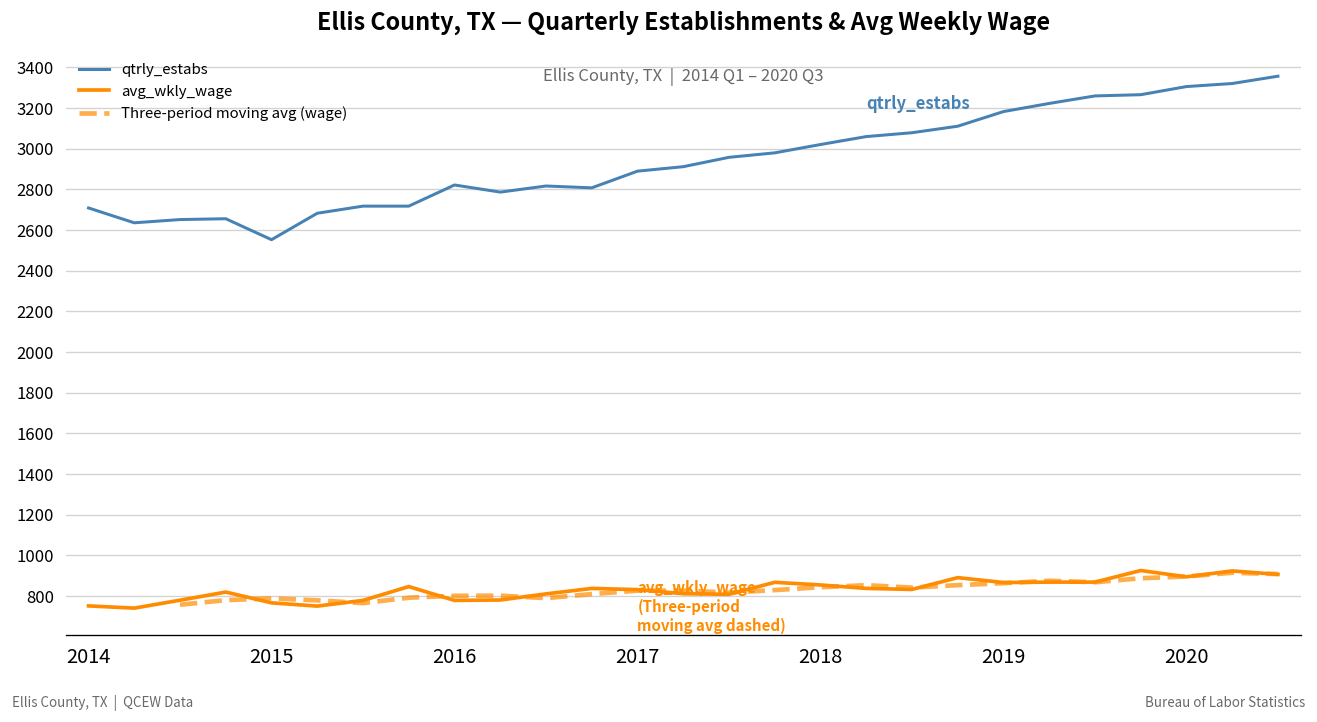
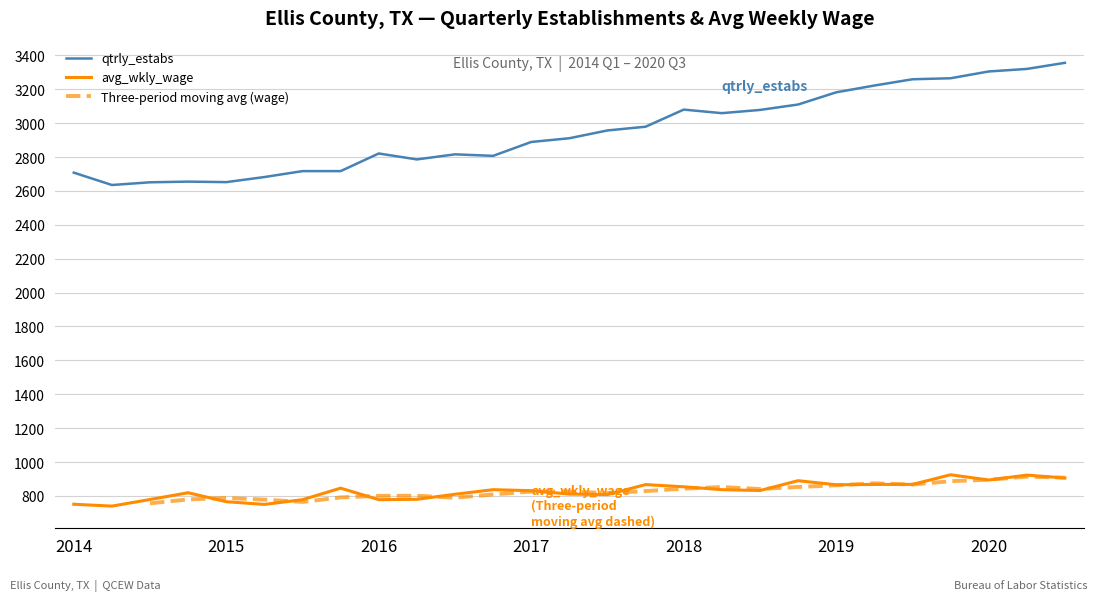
qtrly_estabs, 2015: 2550 -> 2650
qtrly_estabs, 2018: 3020 -> 3080
